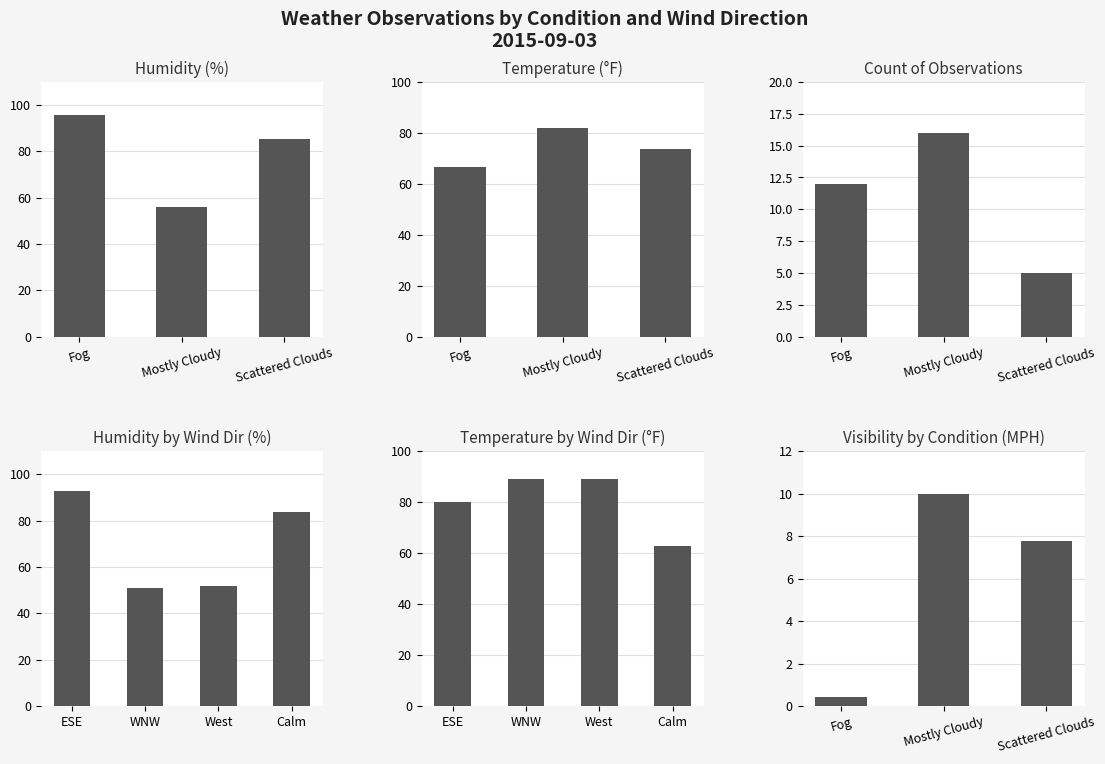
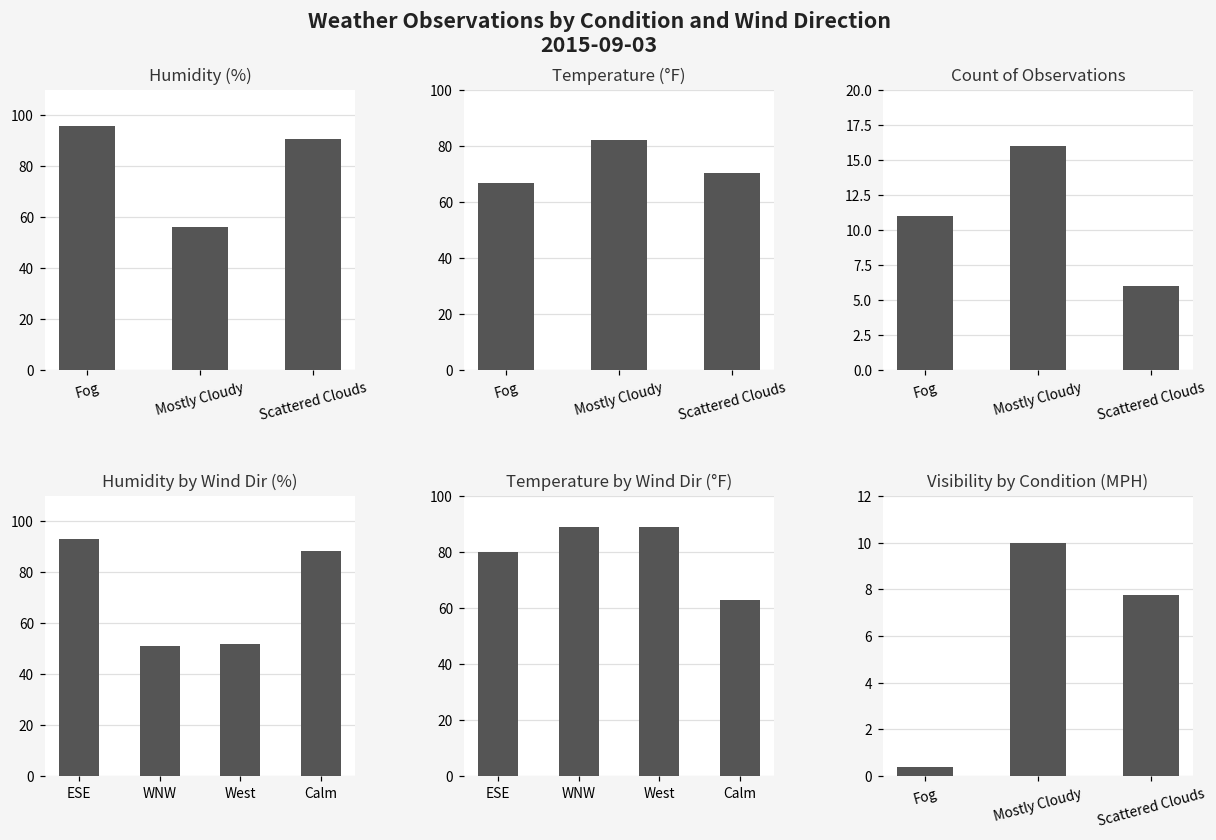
Humidity (%), Scattered Clouds: 85 -> 91
Temperature (°F), Scattered Clouds: 74 -> 70
Count of Observations, Fog: 12 -> 11
Count of Observations, Scattered Clouds: 5 -> 6
Humidity by Wind Dir (%), Calm: 84 -> 88
